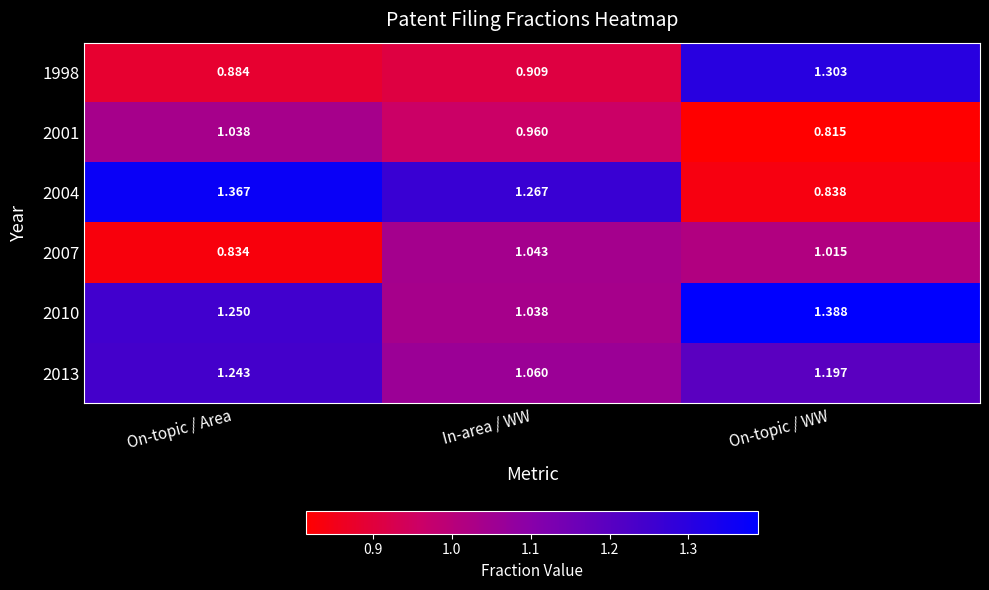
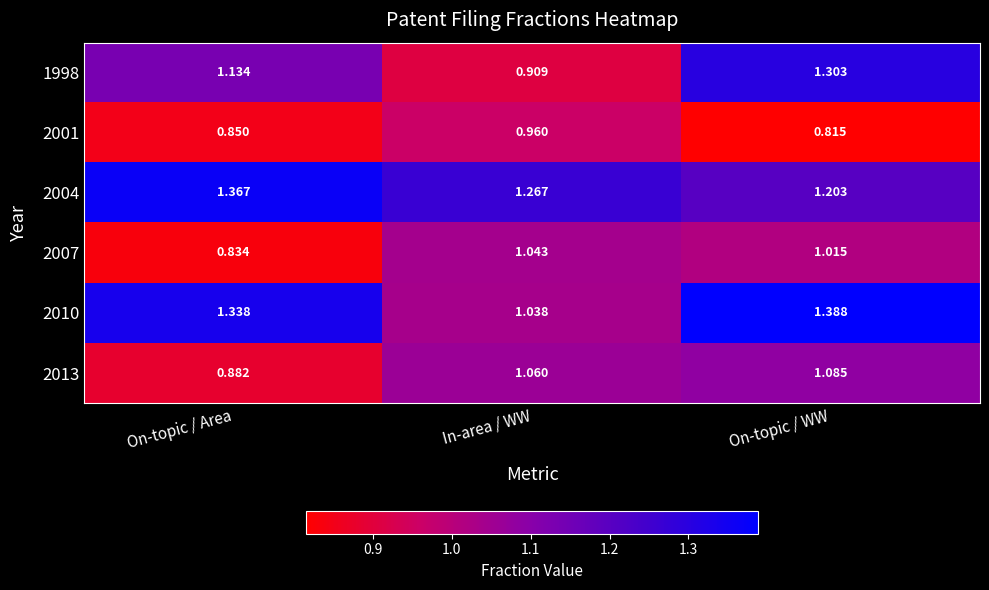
1998, On-topic / Area: 0.884 -> 1.134
2001, On-topic / Area: 1.038 -> 0.850
2004, On-topic / WW: 0.838 -> 1.203
2010, On-topic / Area: 1.250 -> 1.338
2013, On-topic / Area: 1.243 -> 0.882
2013, On-topic / WW: 1.197 -> 1.085
